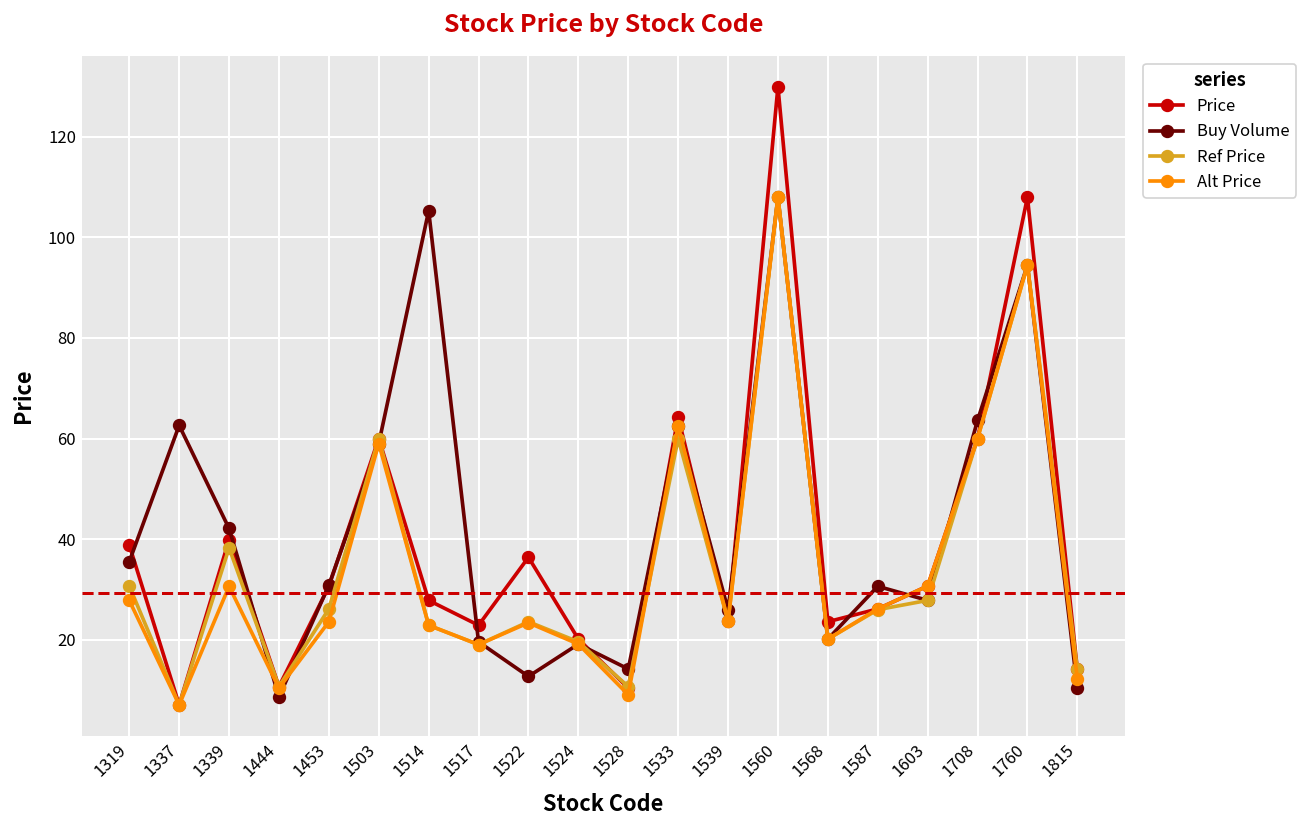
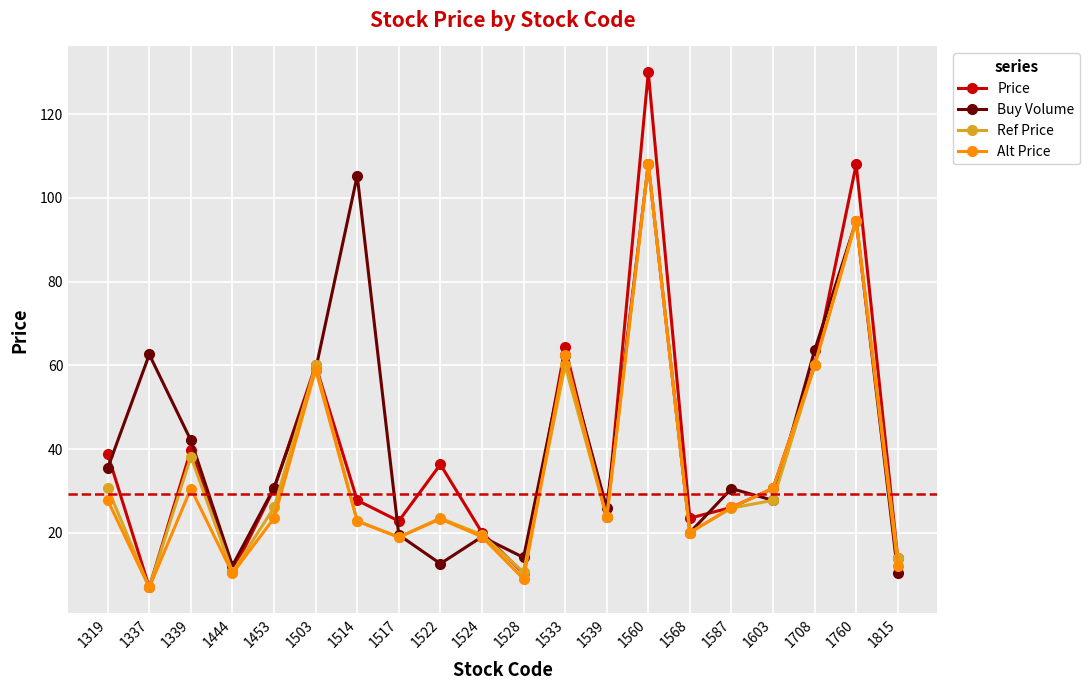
Buy Volume, 1444: 9 -> 12
